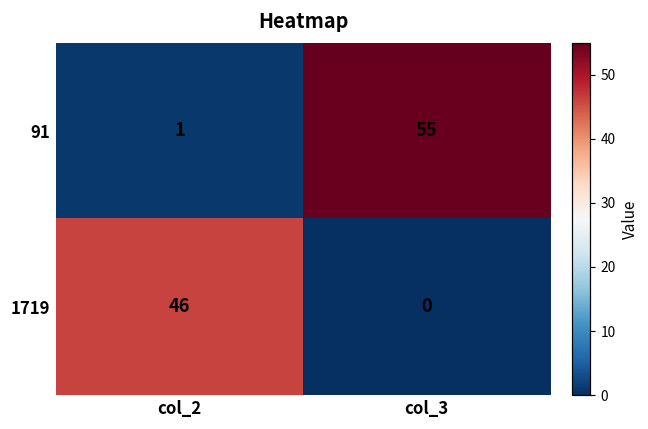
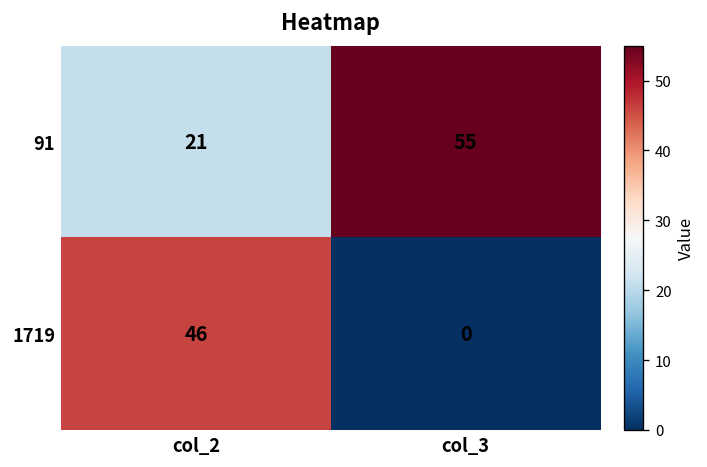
91, col_2: 1 -> 21
